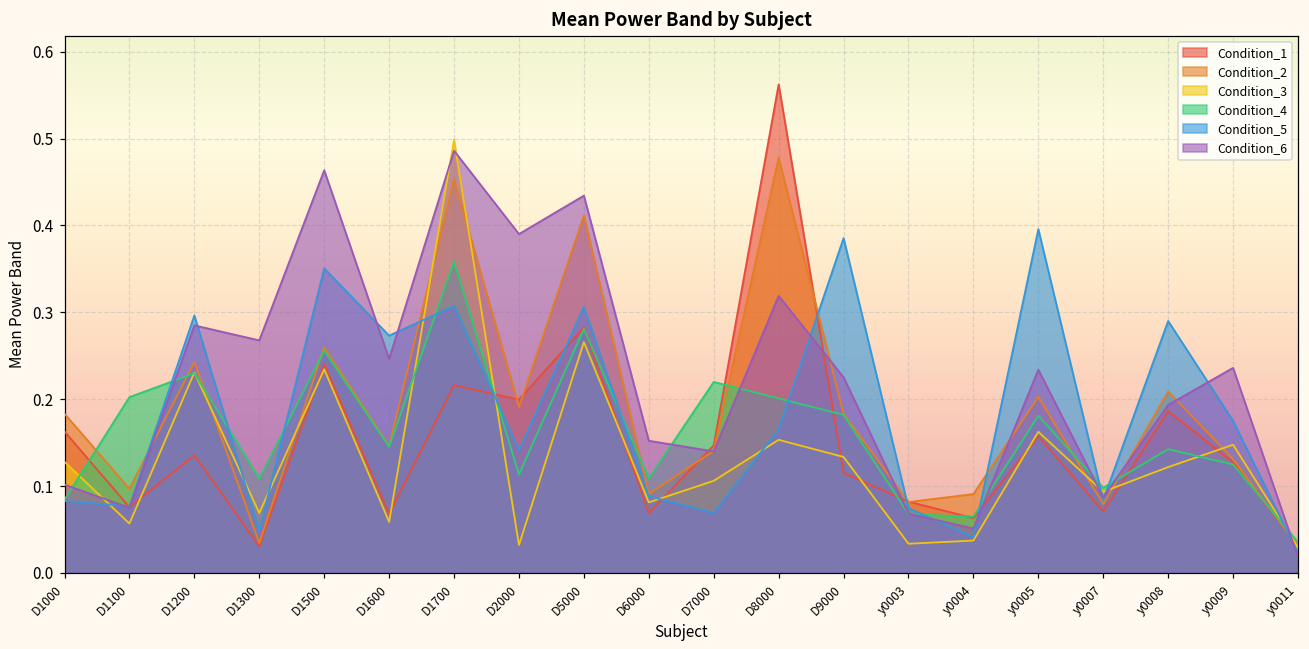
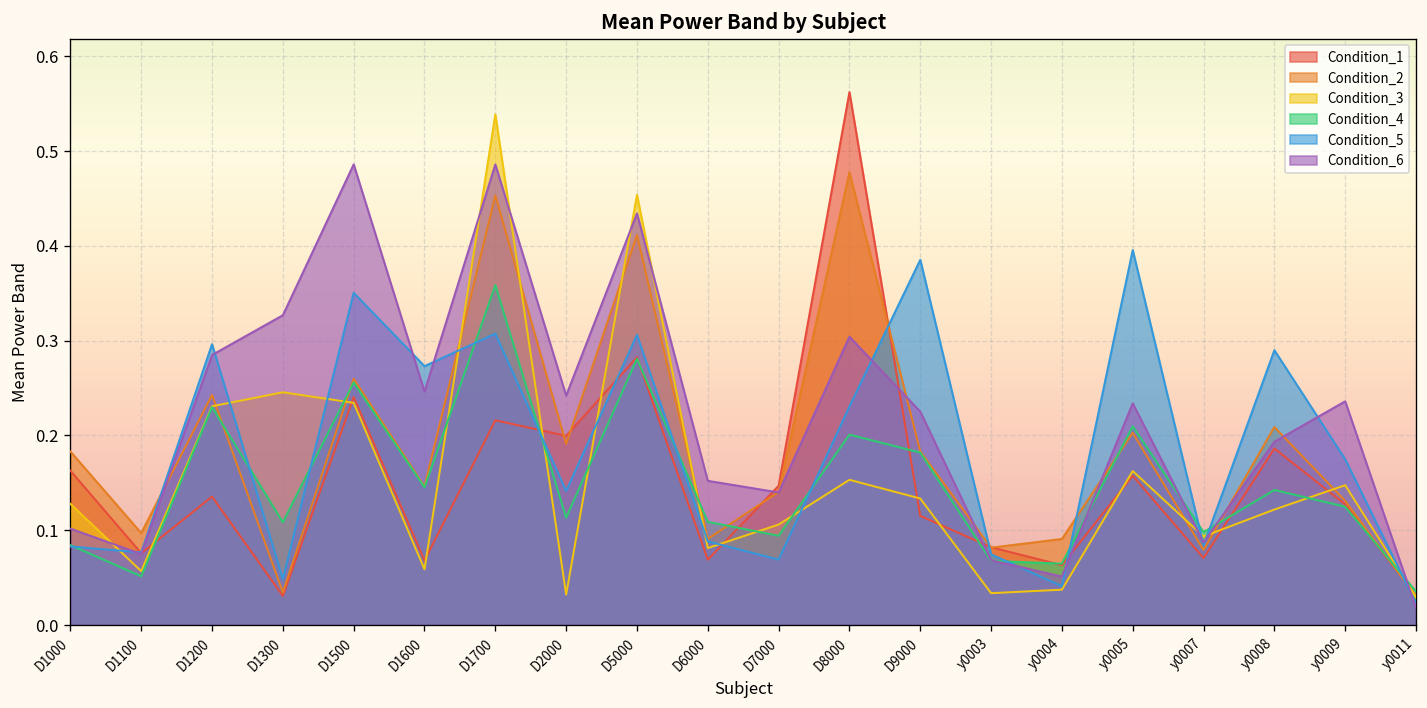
Condition_4, D1100: 0.20 -> 0.05
Condition_3, D1300: 0.07 -> 0.25
Condition_6, D1300: 0.27 -> 0.33
Condition_6, D1500: 0.46 -> 0.49
Condition_3, D1700: 0.50 -> 0.54
Condition_6, D2000: 0.39 -> 0.24
Condition_3, D5000: 0.27 -> 0.45
Condition_4, D7000: 0.22 -> 0.09
Condition_5, D8000: 0.17 -> 0.23
Condition_6, D8000: 0.32 -> 0.30
Condition_4, y0005: 0.18 -> 0.21
